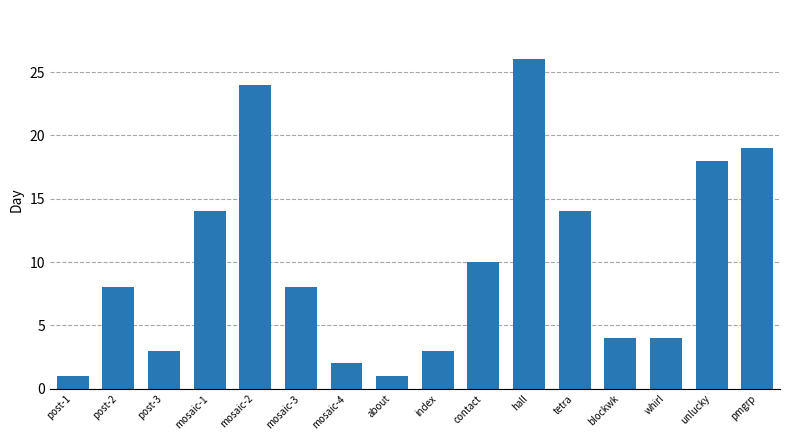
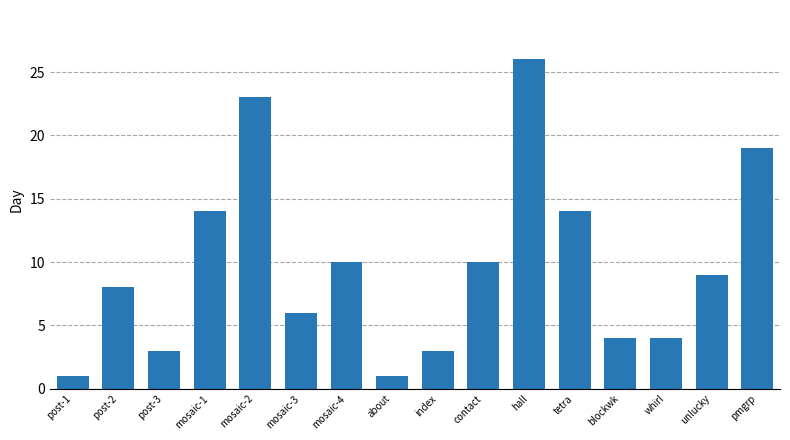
mosaic-2: 24 -> 23
mosaic-3: 8 -> 6
mosaic-4: 2 -> 10
unlucky: 18 -> 9
